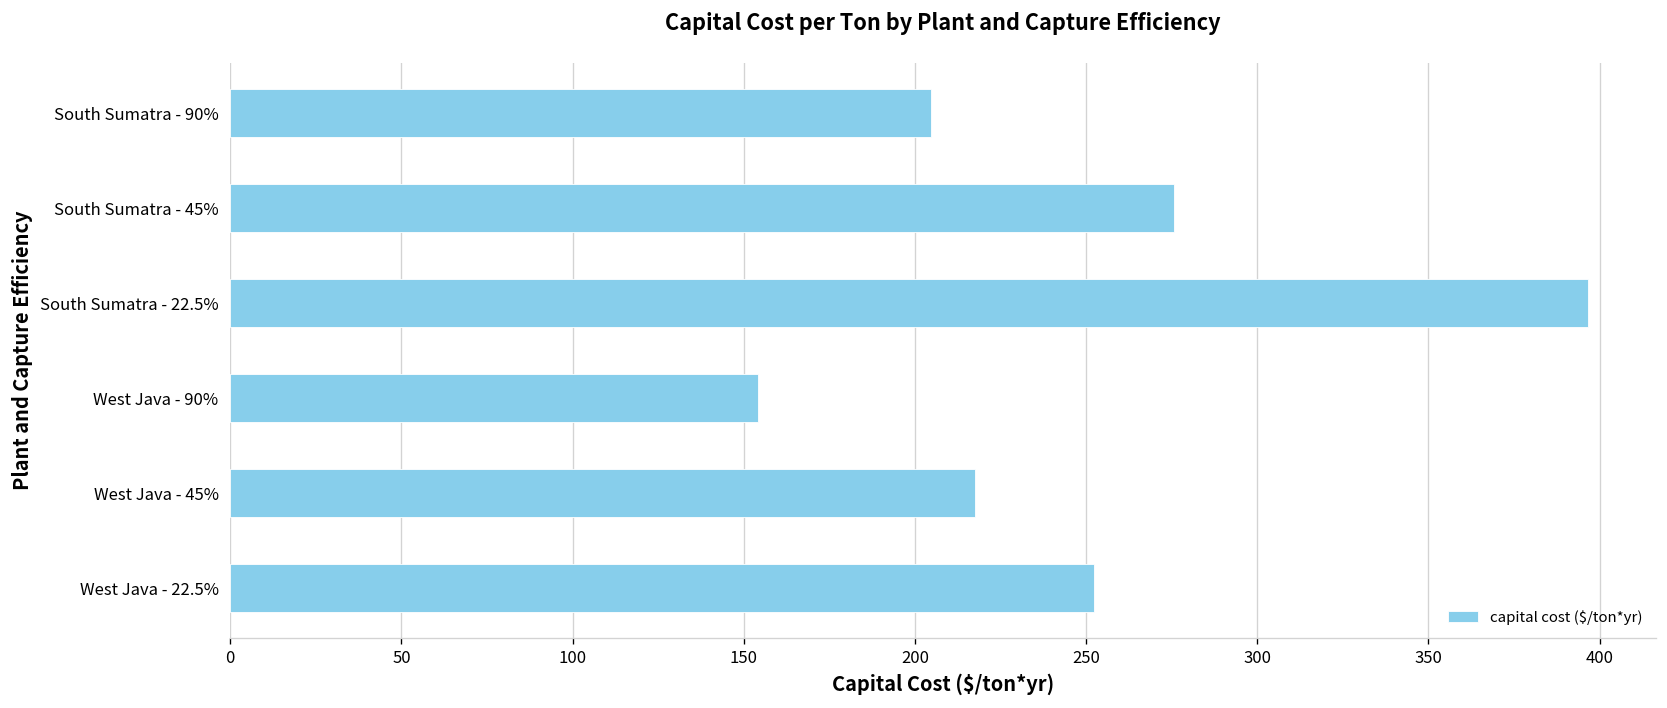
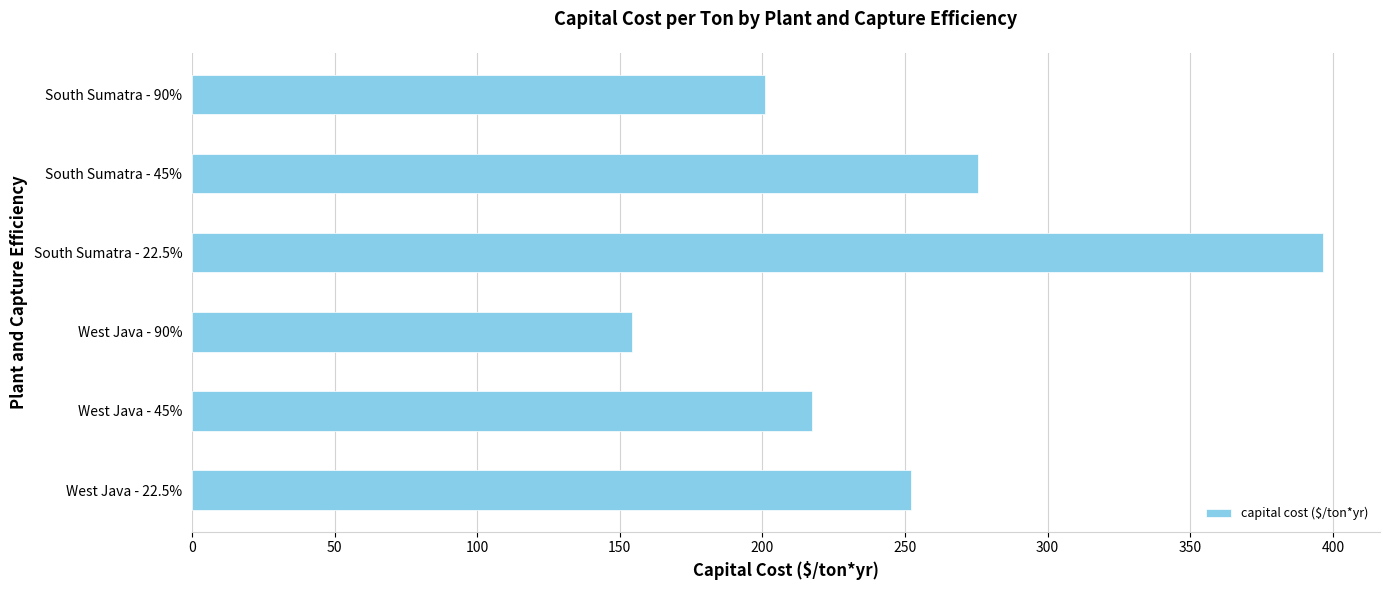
South Sumatra - 90%: 205 -> 201
